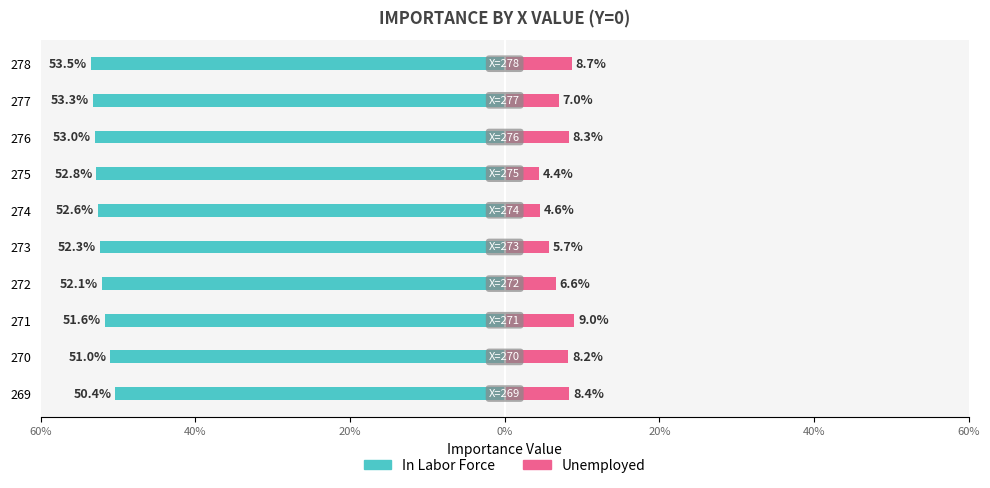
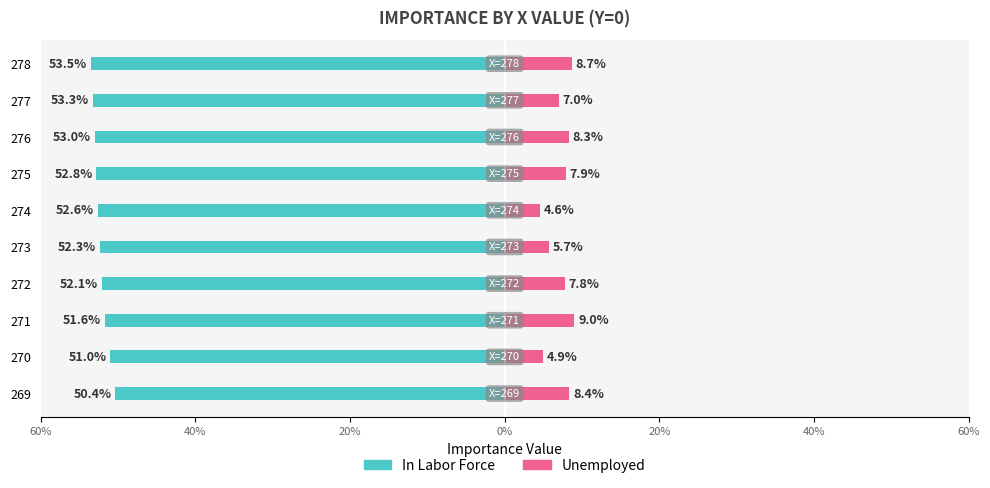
Unemployed, 275: 4.4% -> 7.9%
Unemployed, 272: 6.6% -> 7.8%
Unemployed, 270: 8.2% -> 4.9%
